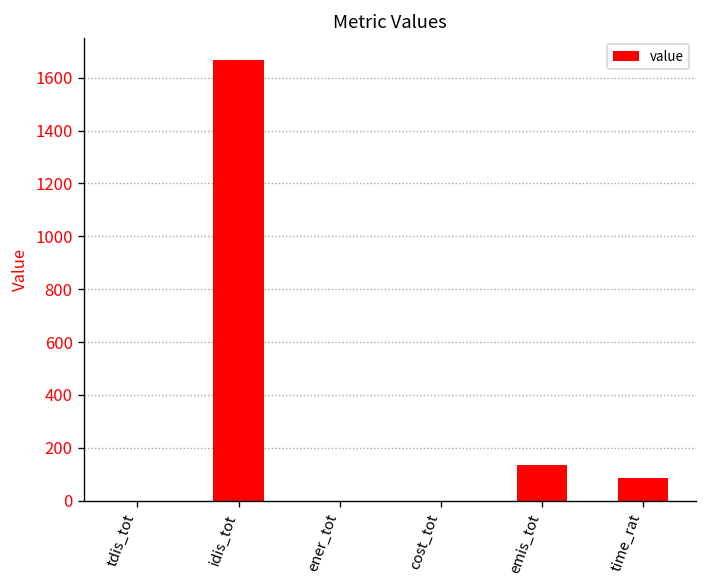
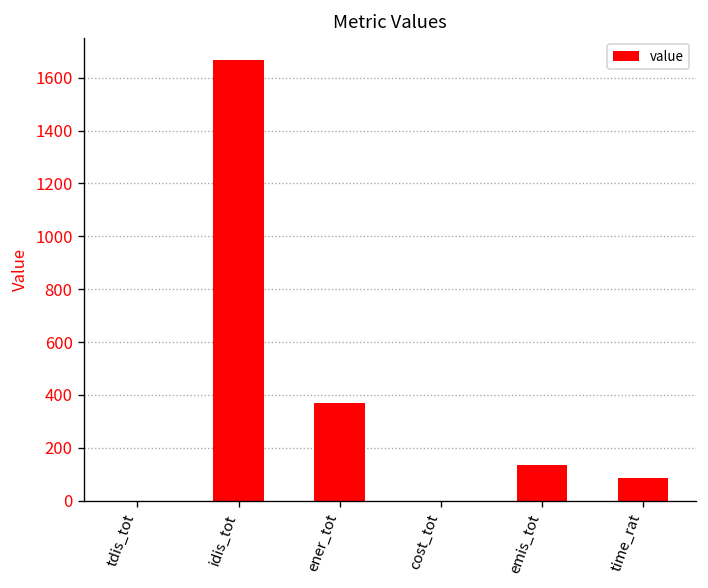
ener_tot: 0 -> 370
